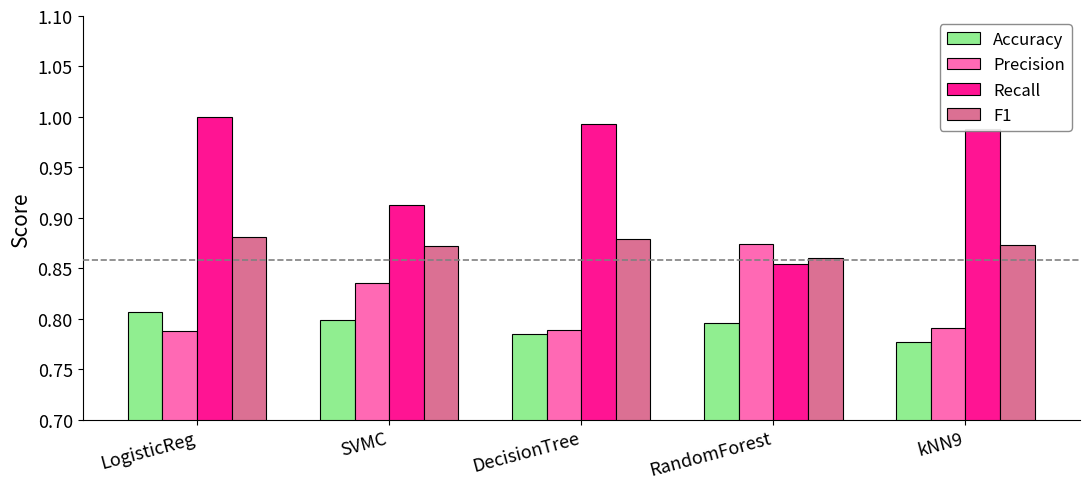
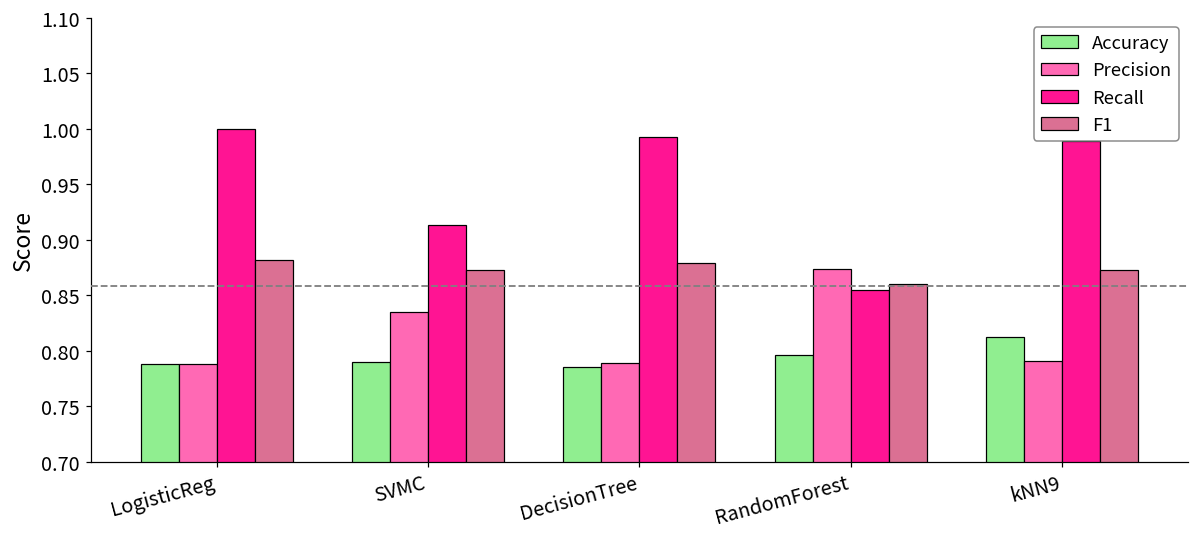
Accuracy, LogisticReg: 0.807 -> 0.788
Accuracy, SVMC: 0.799 -> 0.789
Accuracy, kNN9: 0.777 -> 0.813
